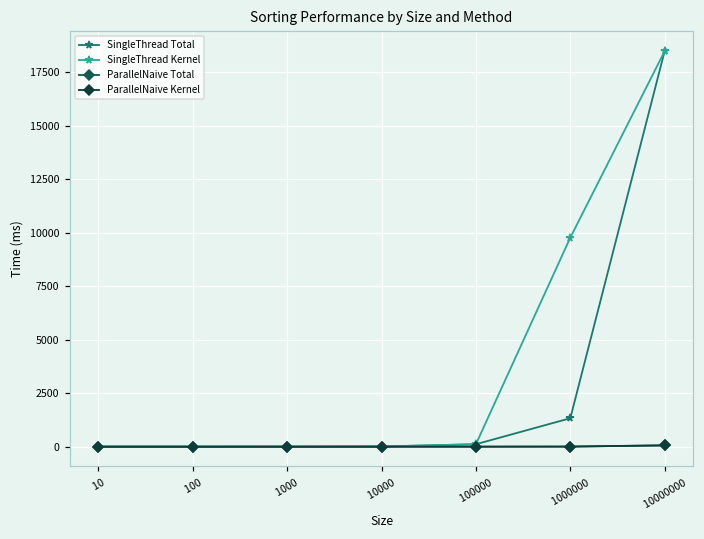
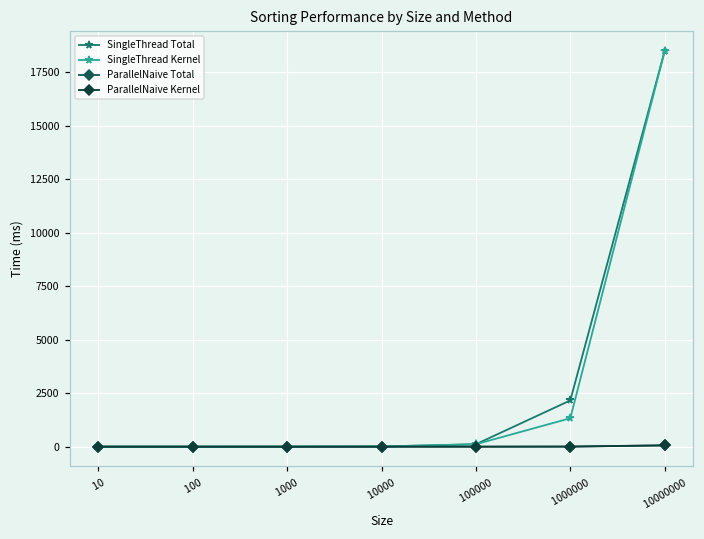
SingleThread Total, 1000000: 1300 -> 2200
SingleThread Kernel, 1000000: 9800 -> 1300
